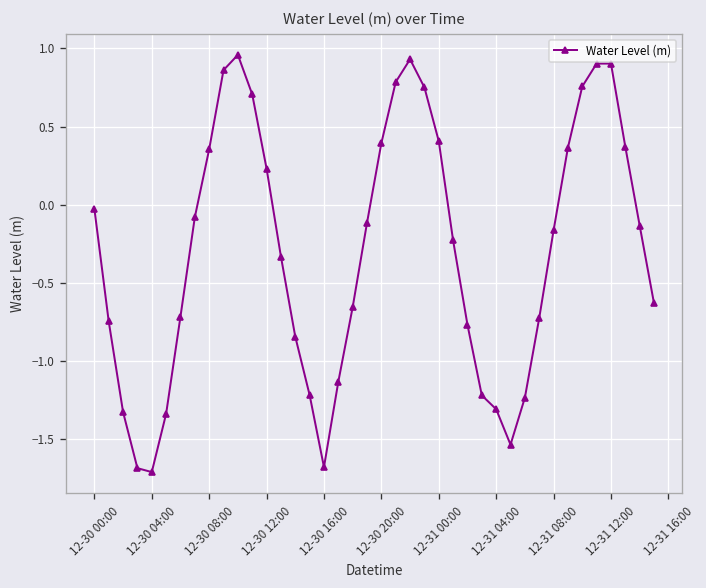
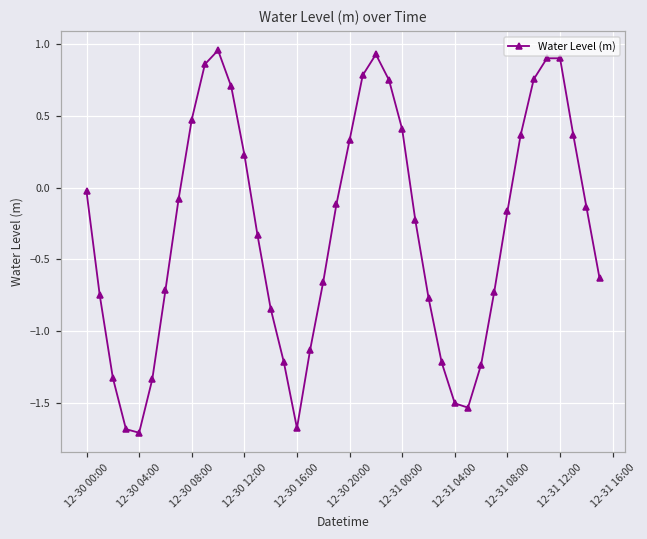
12-30 08:00: 0.35 -> 0.47
12-30 20:00: 0.39 -> 0.33
12-31 04:00: -1.31 -> -1.50
